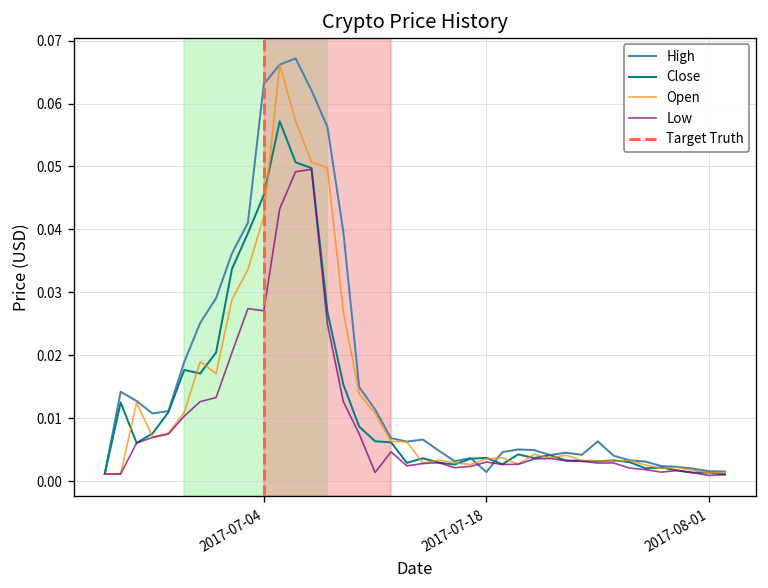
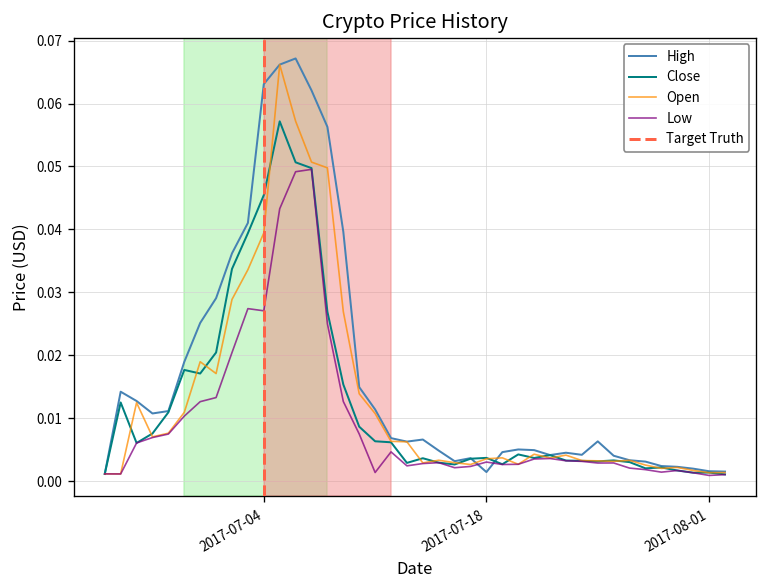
Open, 2017-07-04: 0.042 -> 0.039
